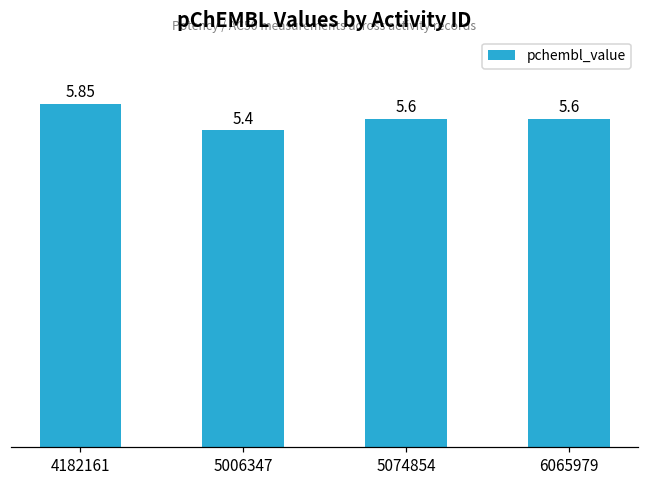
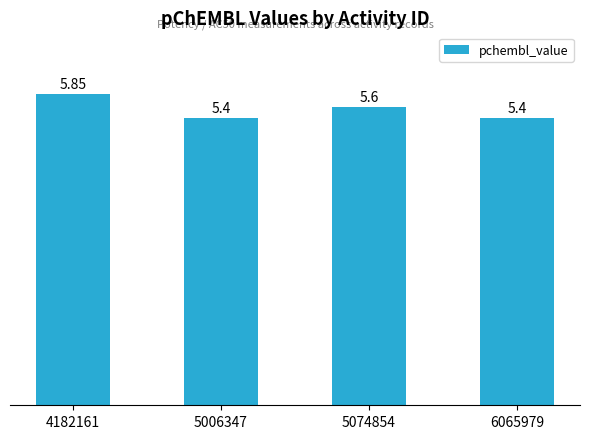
6065979: 5.6 -> 5.4
